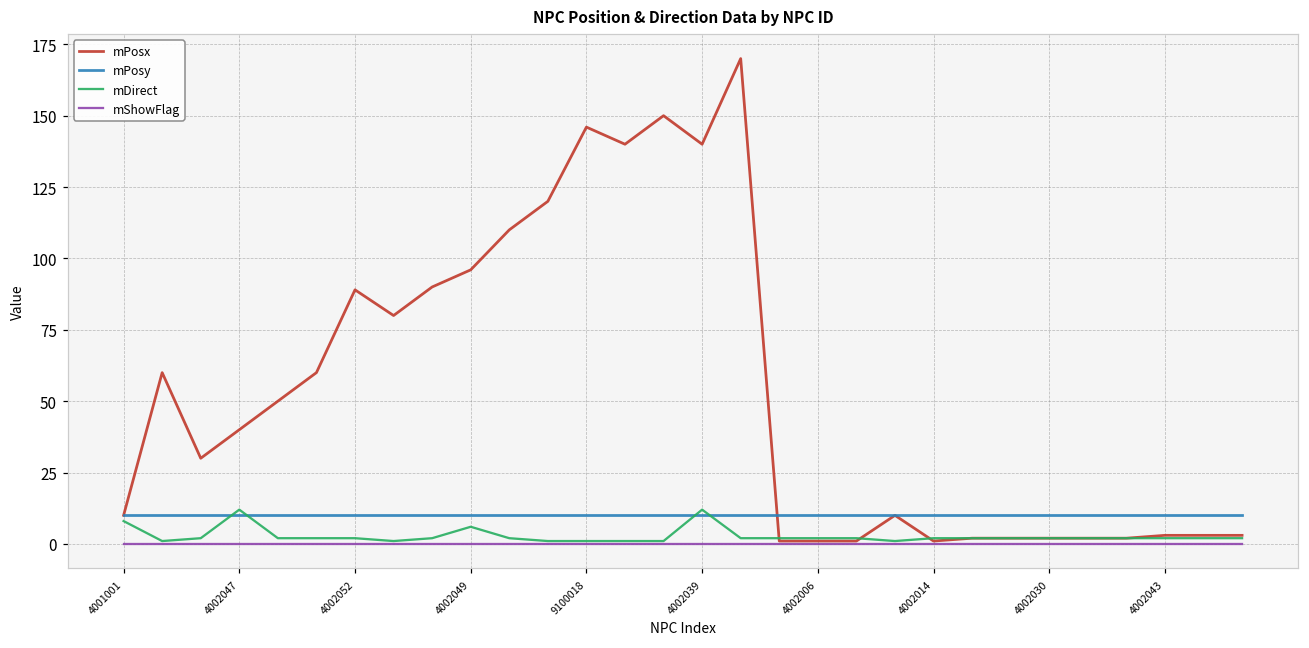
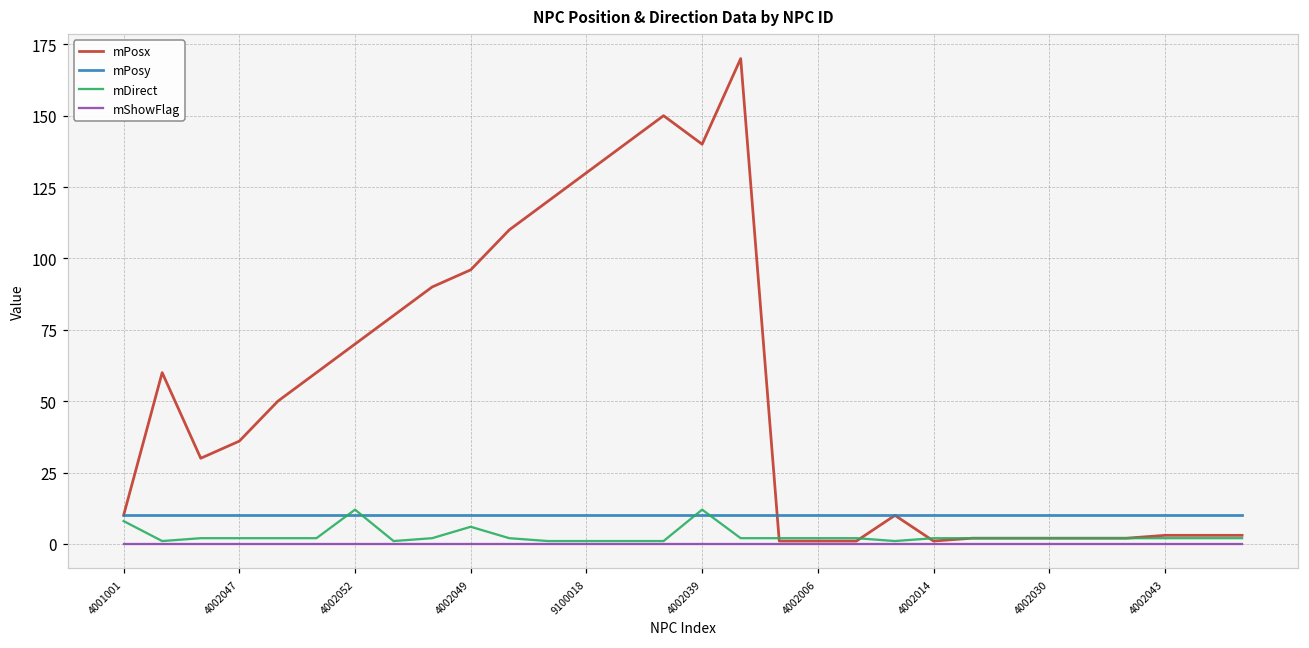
mPosx, 4002047: 40 -> 36
mDirect, 4002047: 12 -> 2
mPosx, 4002052: 89 -> 70
mDirect, 4002052: 2 -> 12
mPosx, 9100018: 146 -> 130
